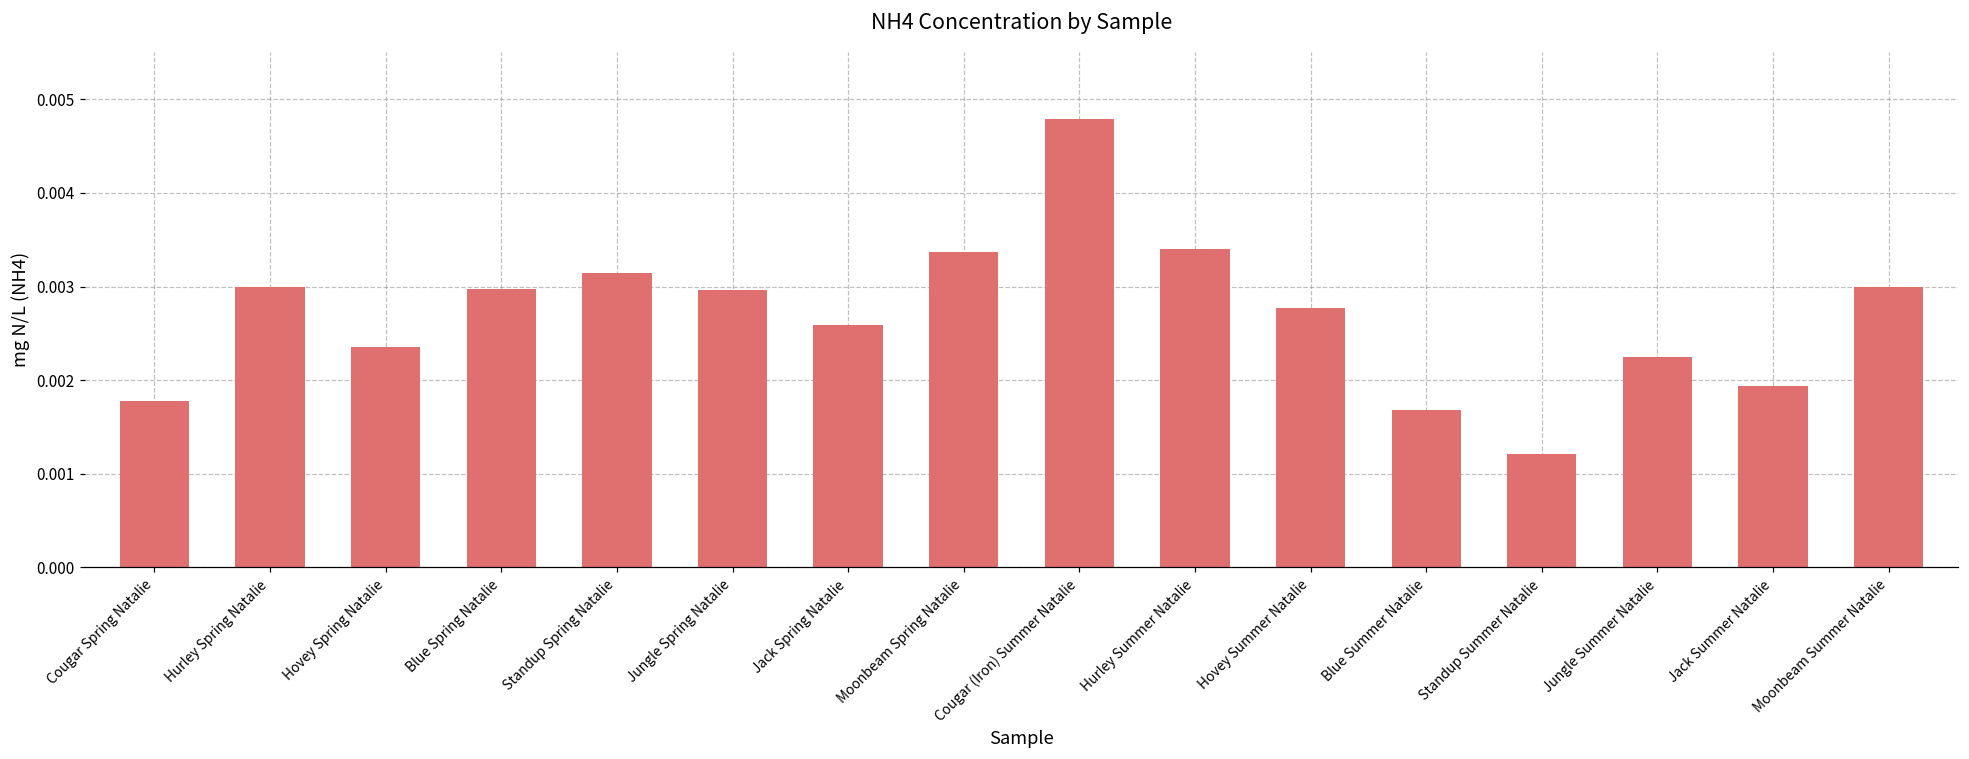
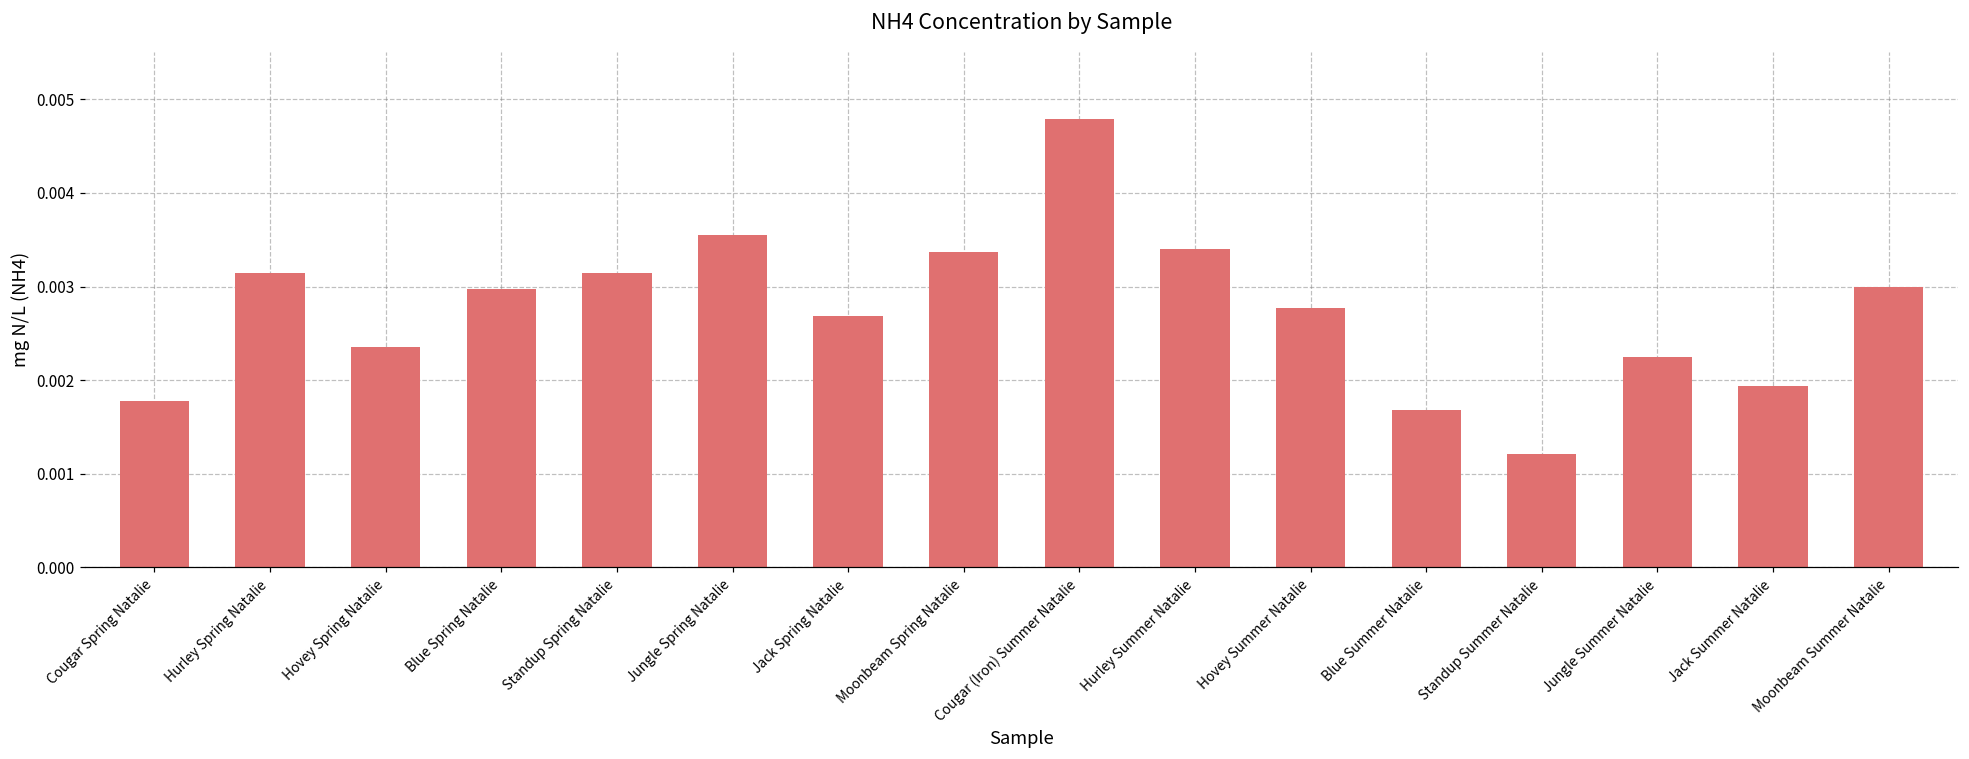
Hurley Spring Natalie: 0.0030 -> 0.0031
Jungle Spring Natalie: 0.0030 -> 0.0035
Jack Spring Natalie: 0.0026 -> 0.0027
